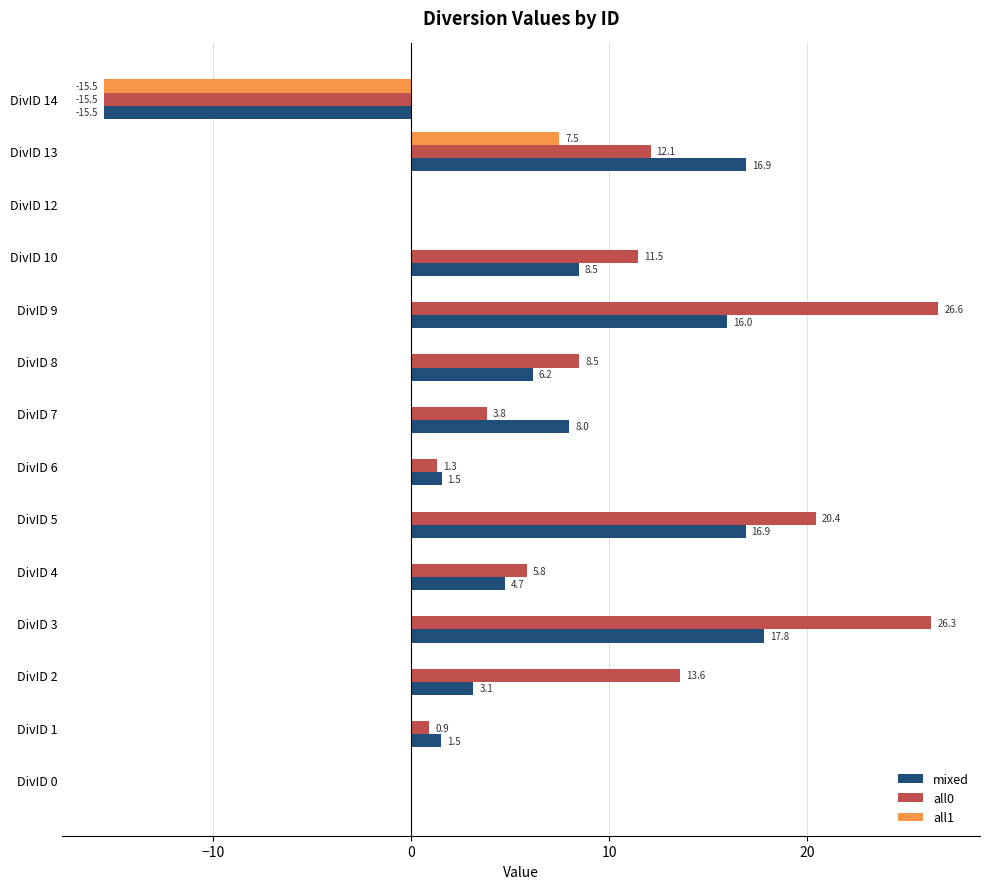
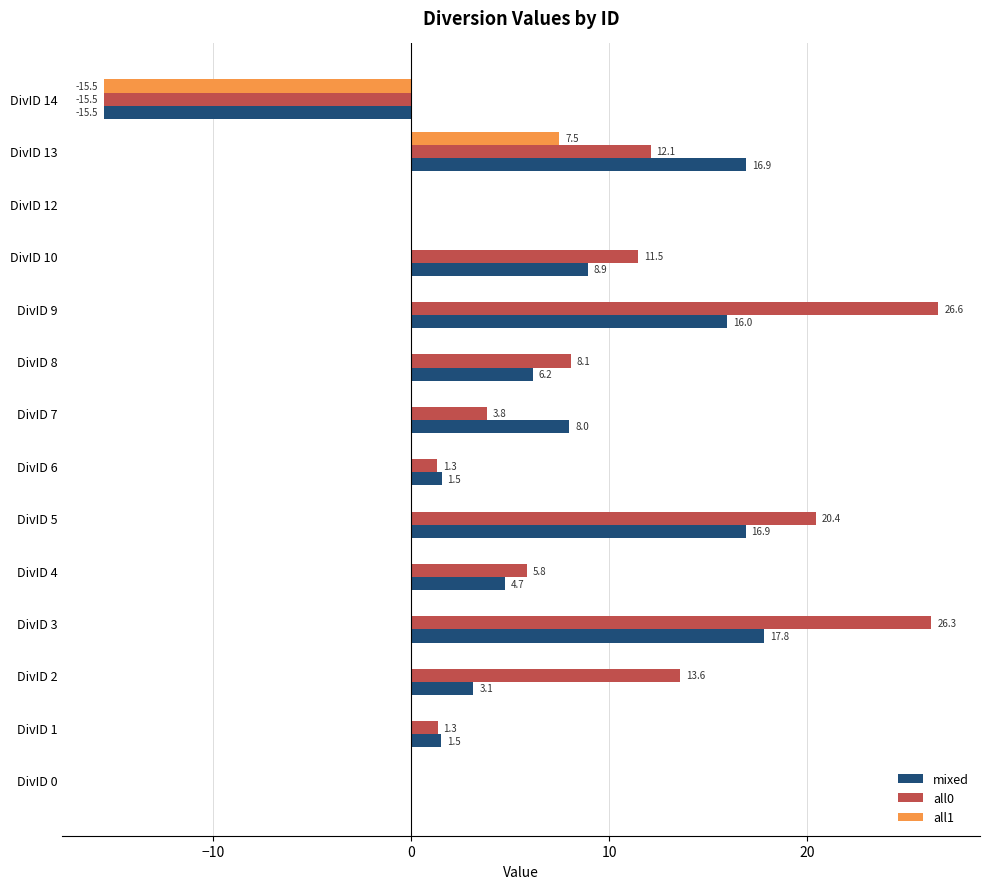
mixed, DivID 10: 8.5 -> 8.9
all0, DivID 8: 8.5 -> 8.1
all0, DivID 1: 0.9 -> 1.3
